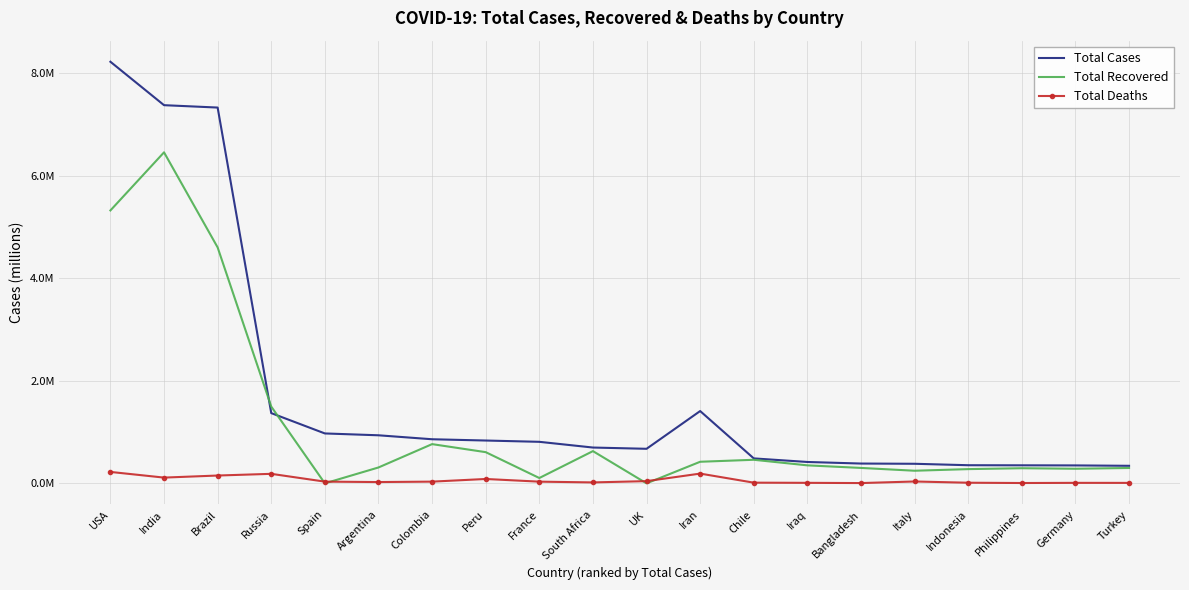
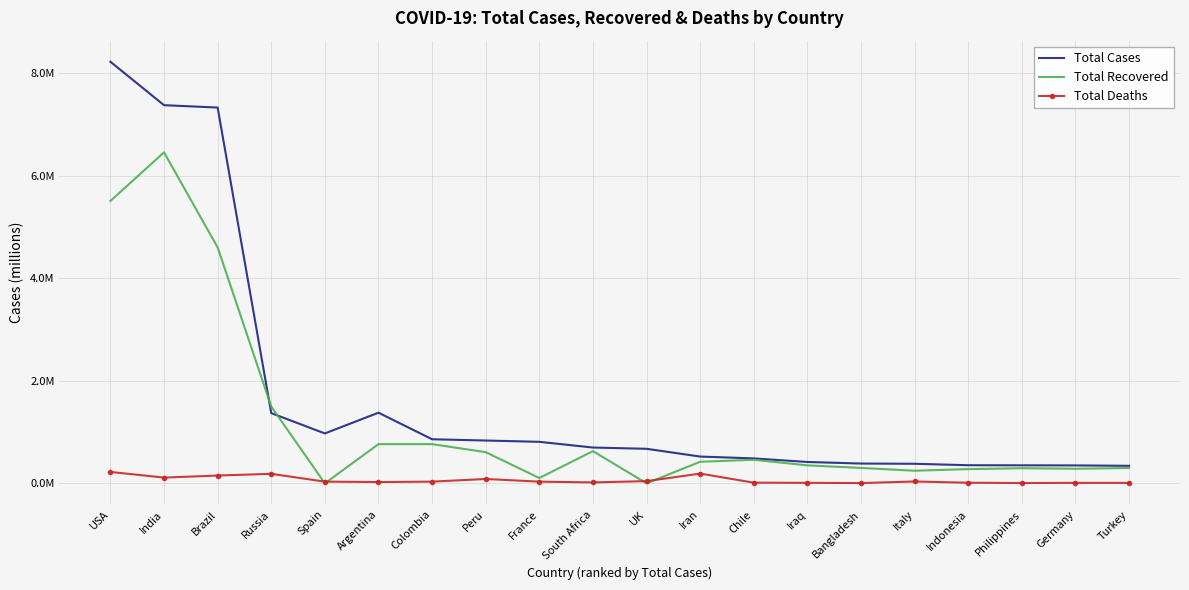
Total Recovered, USA: 5300000 -> 5500000
Total Cases, Argentina: 900000 -> 1400000
Total Recovered, Argentina: 300000 -> 800000
Total Cases, Iran: 1400000 -> 500000
